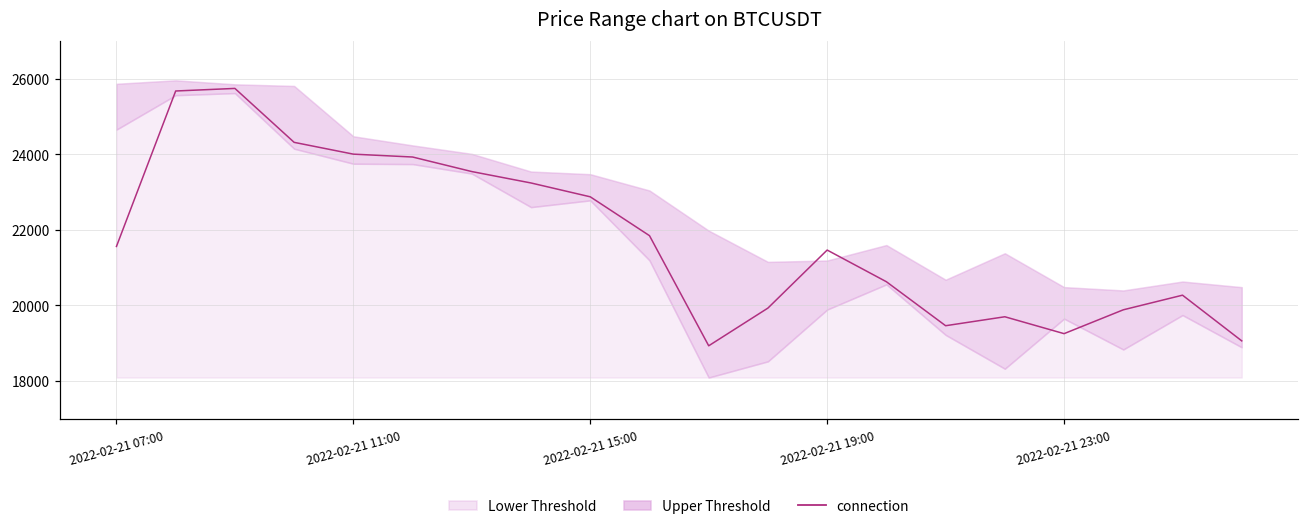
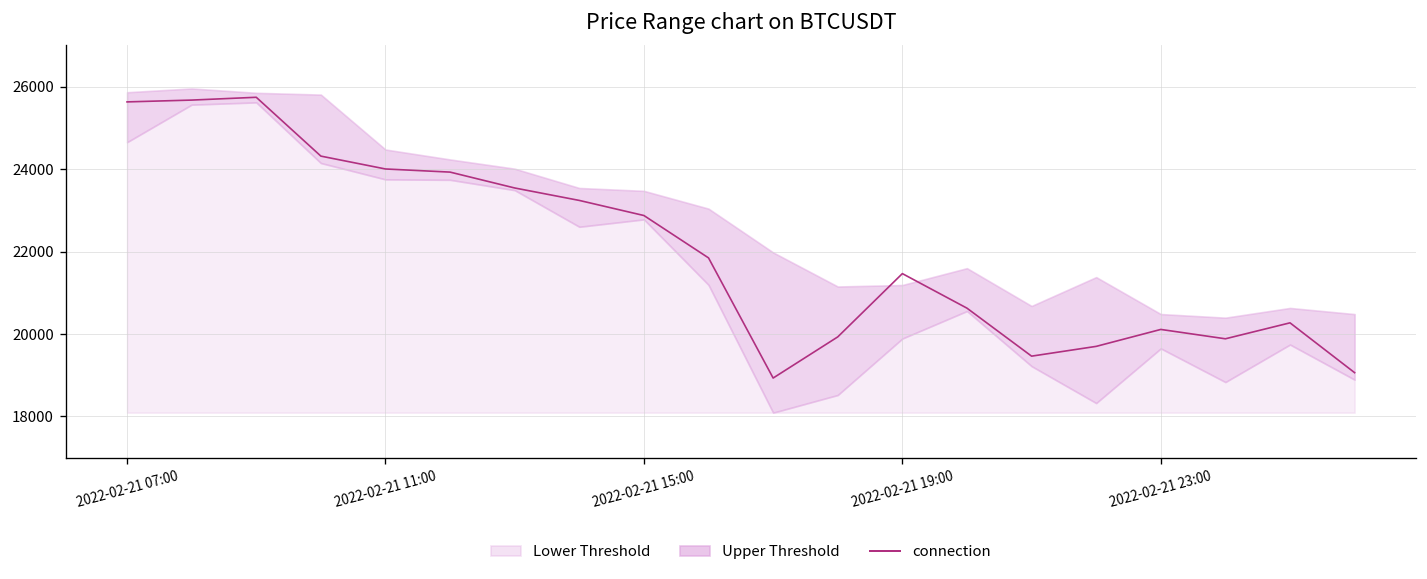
connection, 2022-02-21 07:00: 21600 -> 25600
connection, 2022-02-21 23:00: 19300 -> 20100
